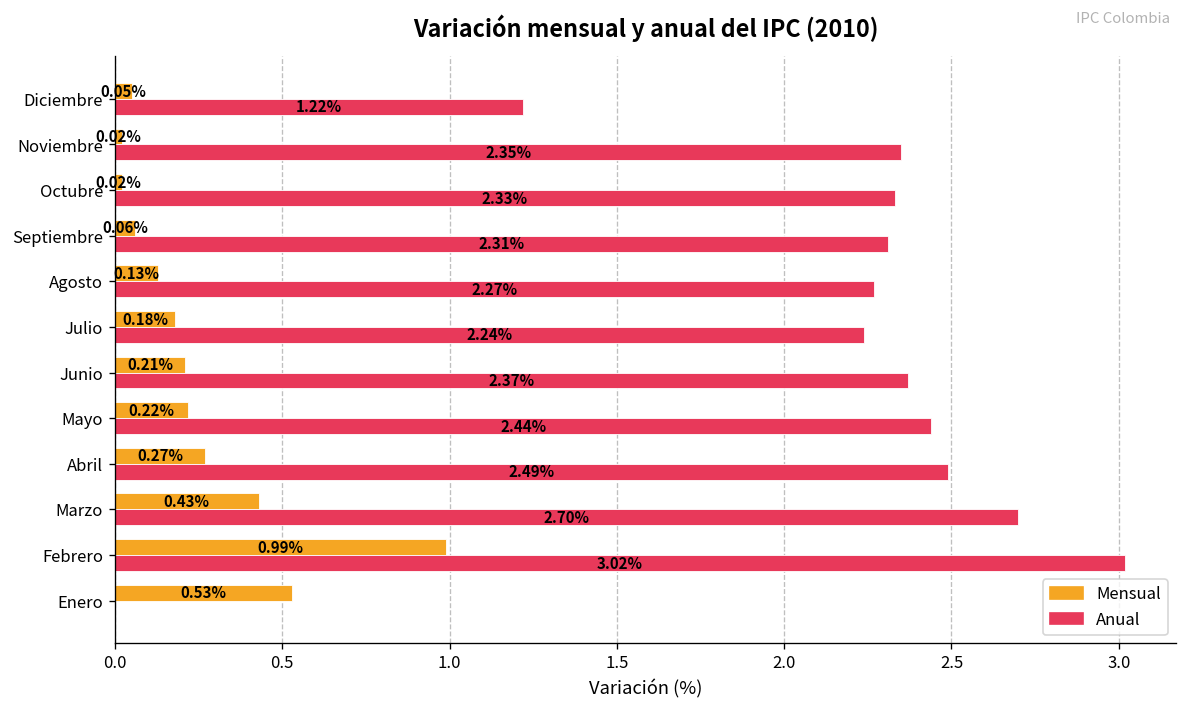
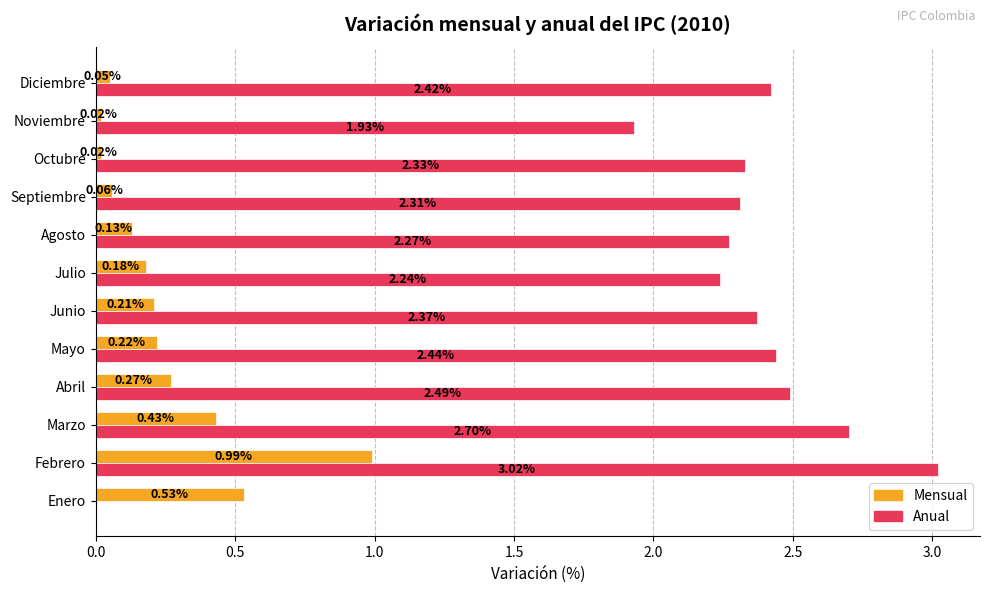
Anual, Diciembre: 1.22% -> 2.42%
Anual, Noviembre: 2.35% -> 1.93%
